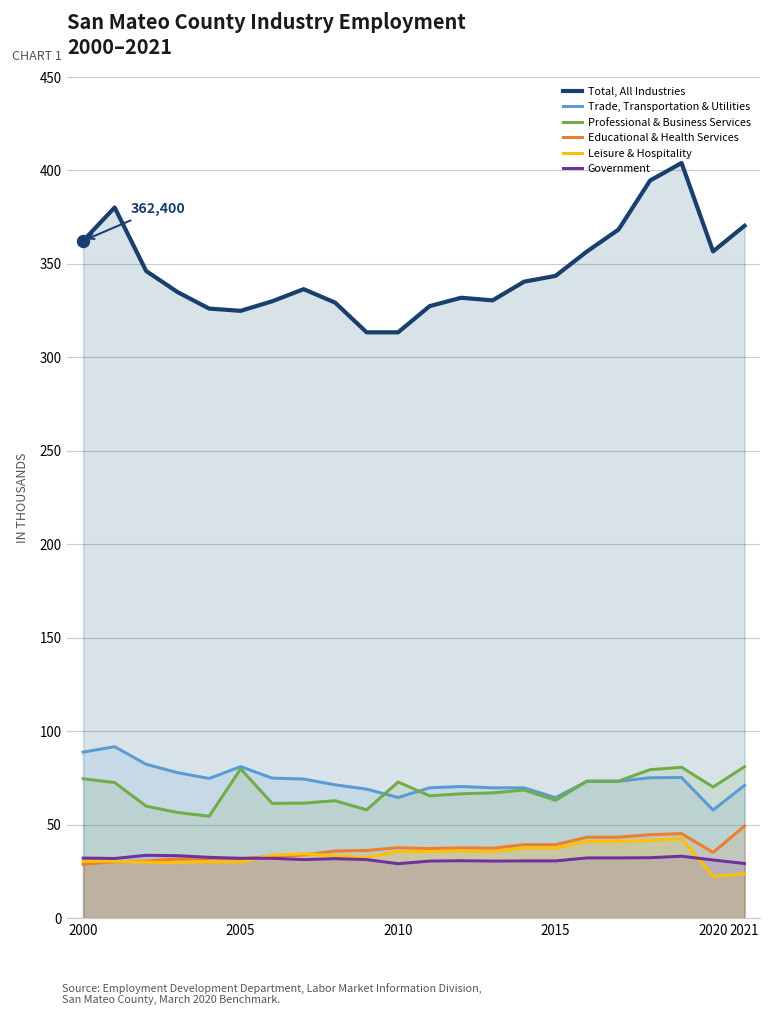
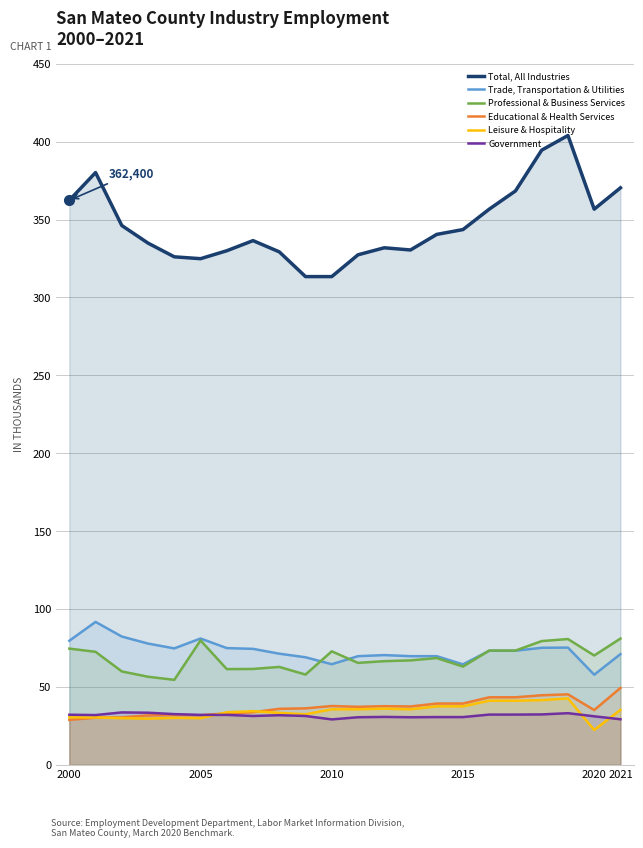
Trade, Transportation & Utilities, 2000: 89 -> 80
Leisure & Hospitality, 2021: 24 -> 35
